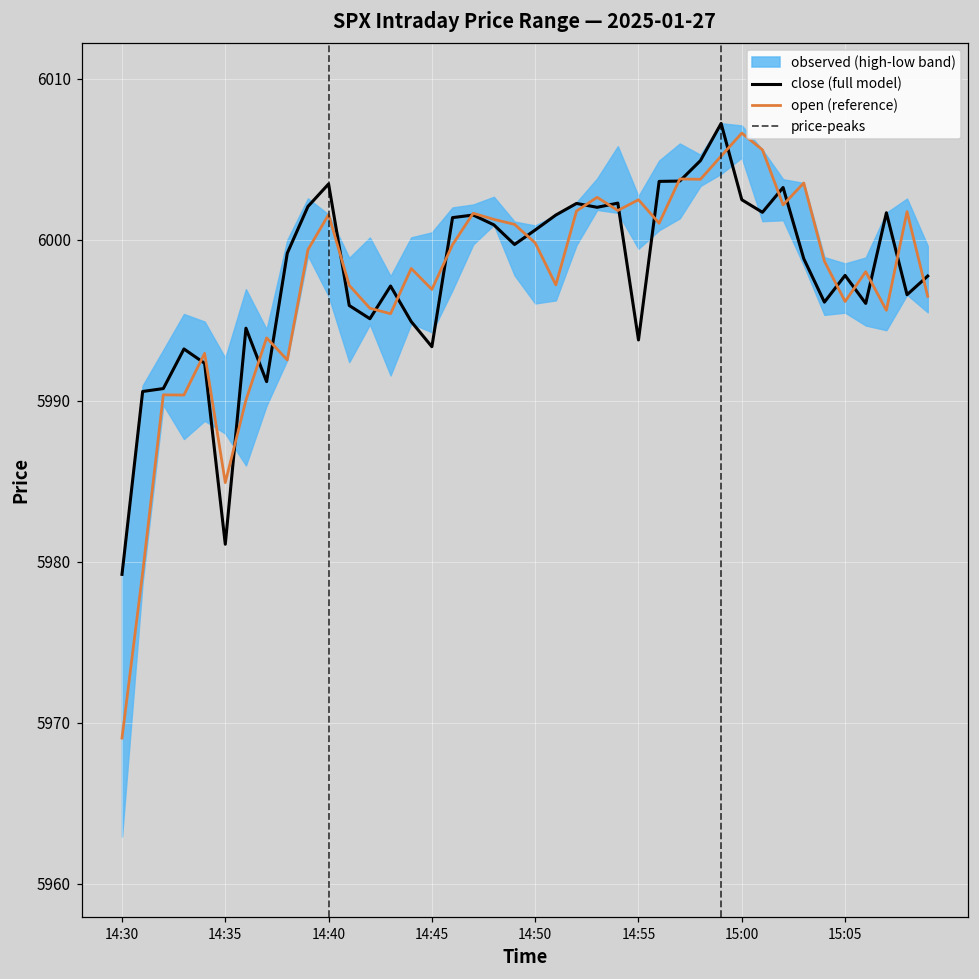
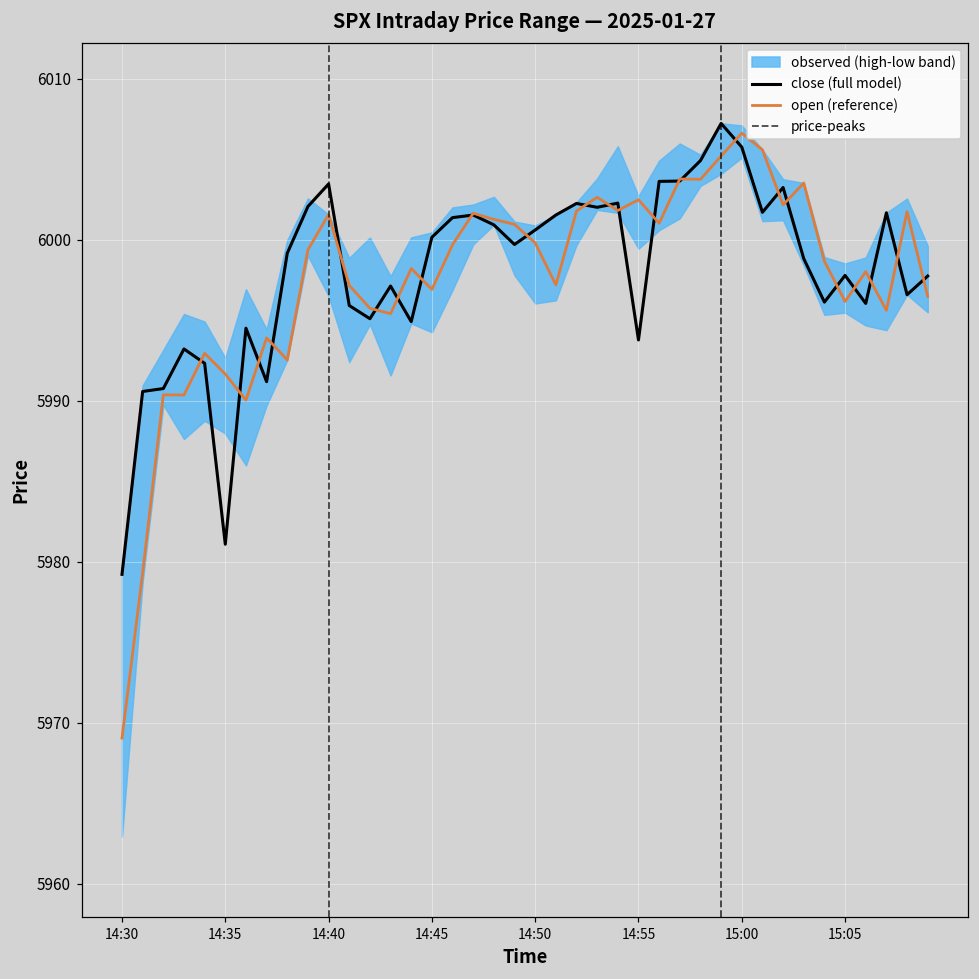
open (reference), 14:35: 5984.9 -> 5991.7
close (full model), 14:45: 5993.4 -> 6000.2
close (full model), 15:00: 6002.5 -> 6005.8
